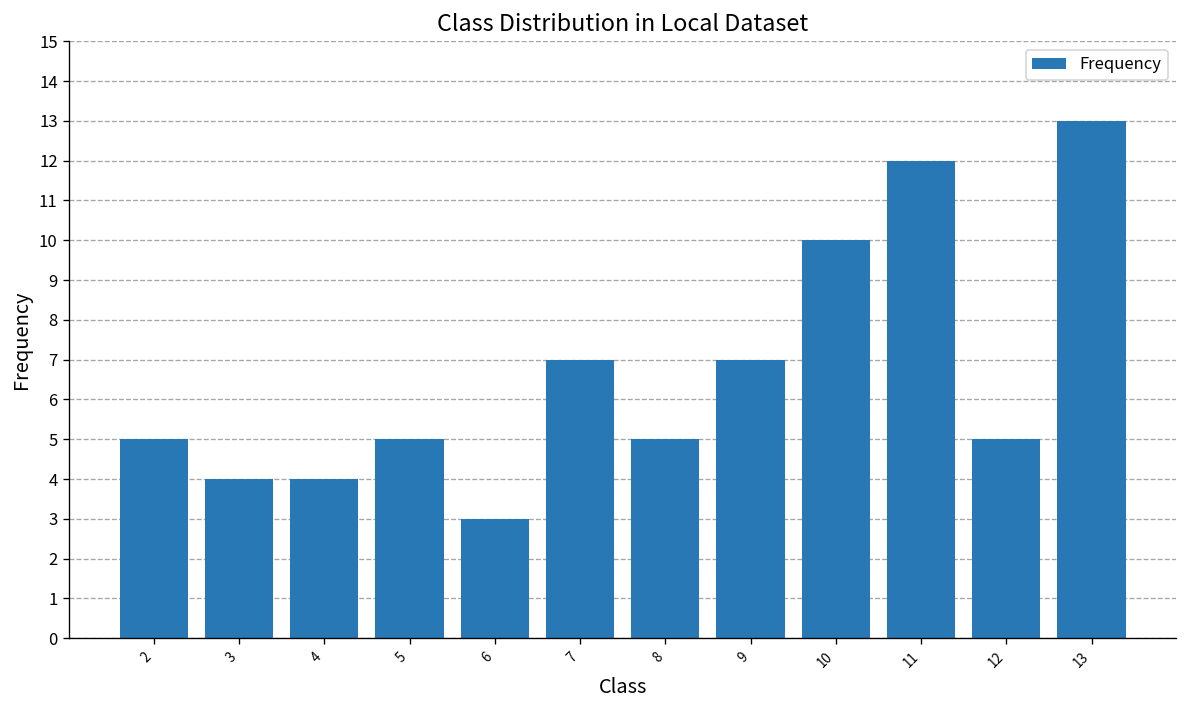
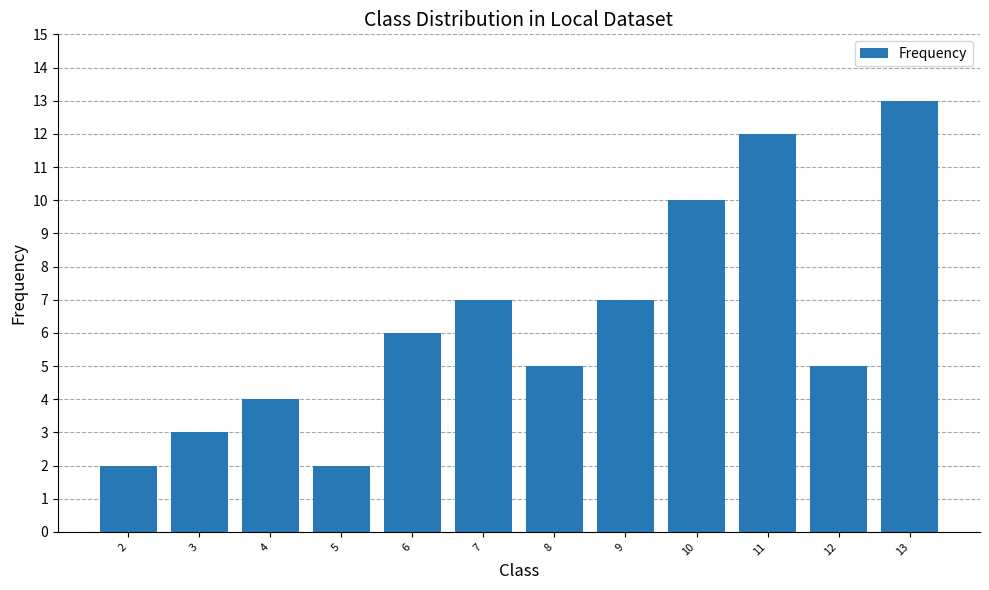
2: 5 -> 2
3: 4 -> 3
5: 5 -> 2
6: 3 -> 6
